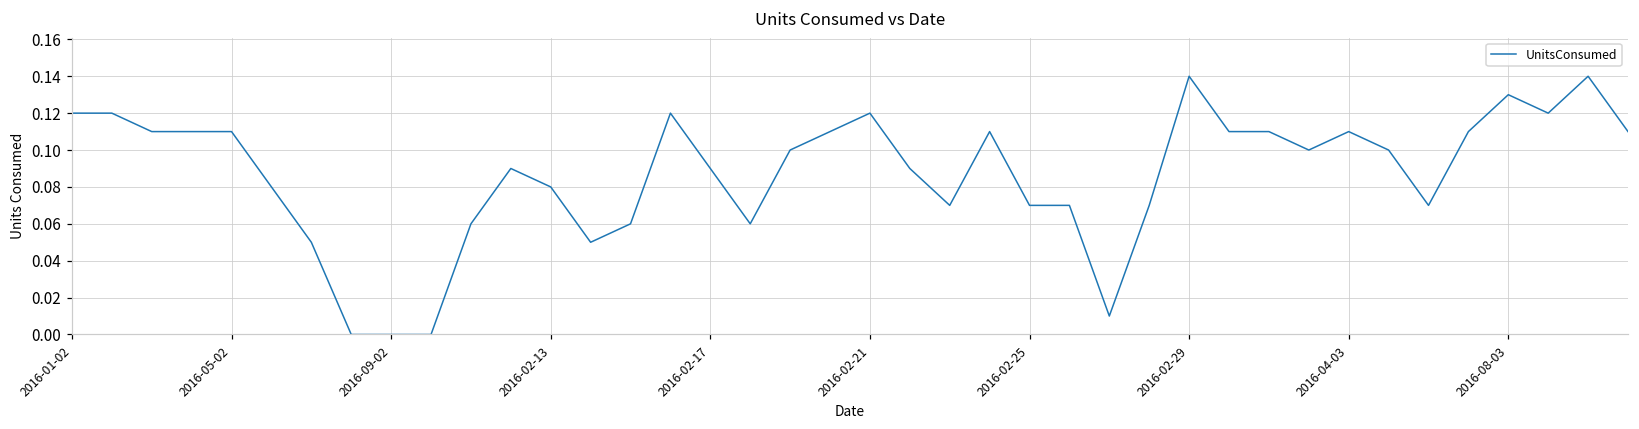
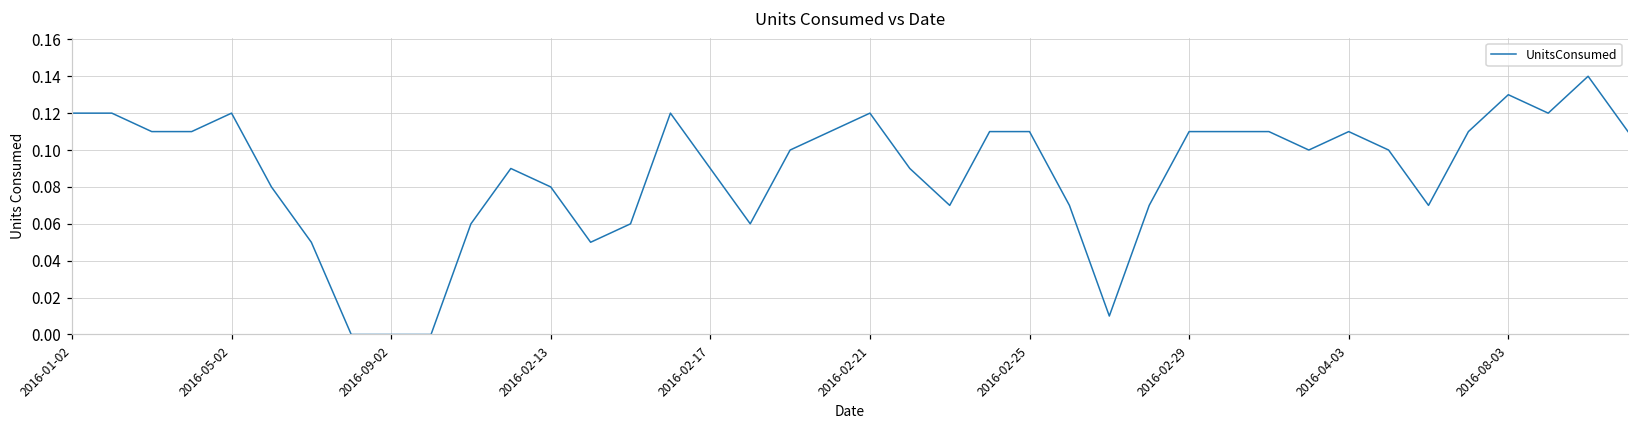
2016-05-02: 0.11 -> 0.12
2016-02-25: 0.07 -> 0.11
2016-02-29: 0.14 -> 0.11
